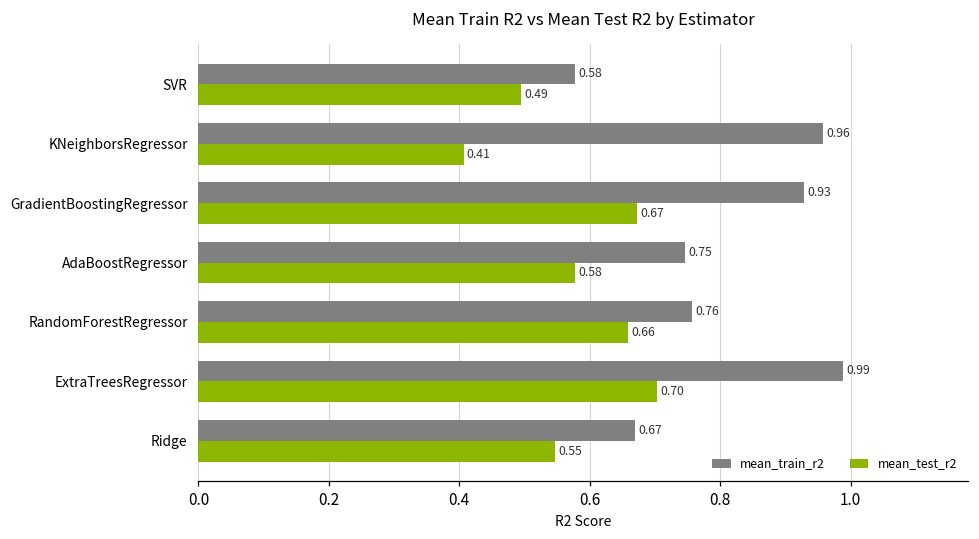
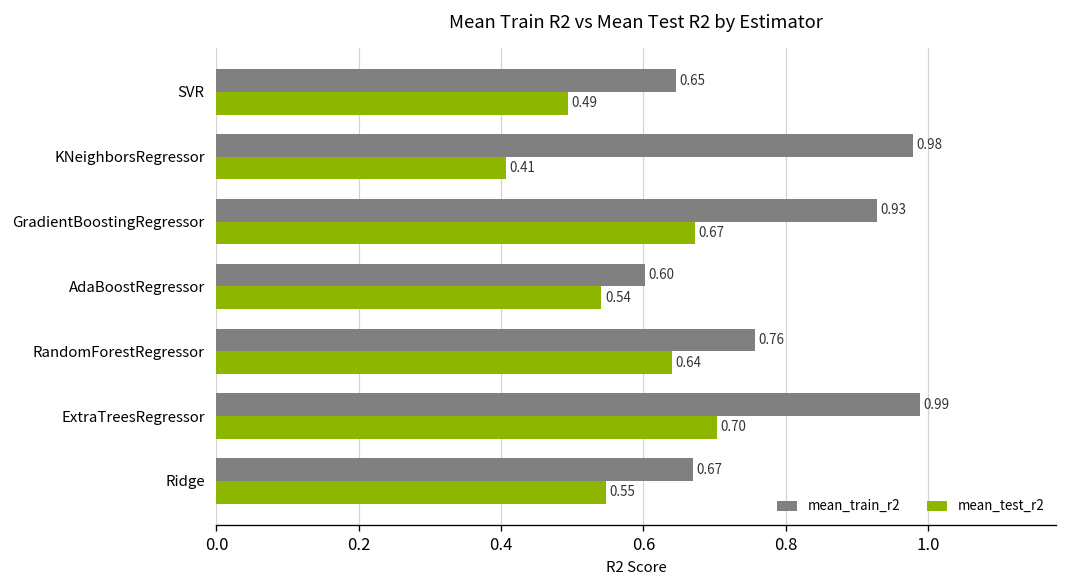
mean_train_r2, SVR: 0.58 -> 0.65
mean_train_r2, KNeighborsRegressor: 0.96 -> 0.98
mean_train_r2, AdaBoostRegressor: 0.75 -> 0.60
mean_test_r2, AdaBoostRegressor: 0.58 -> 0.54
mean_test_r2, RandomForestRegressor: 0.66 -> 0.64
